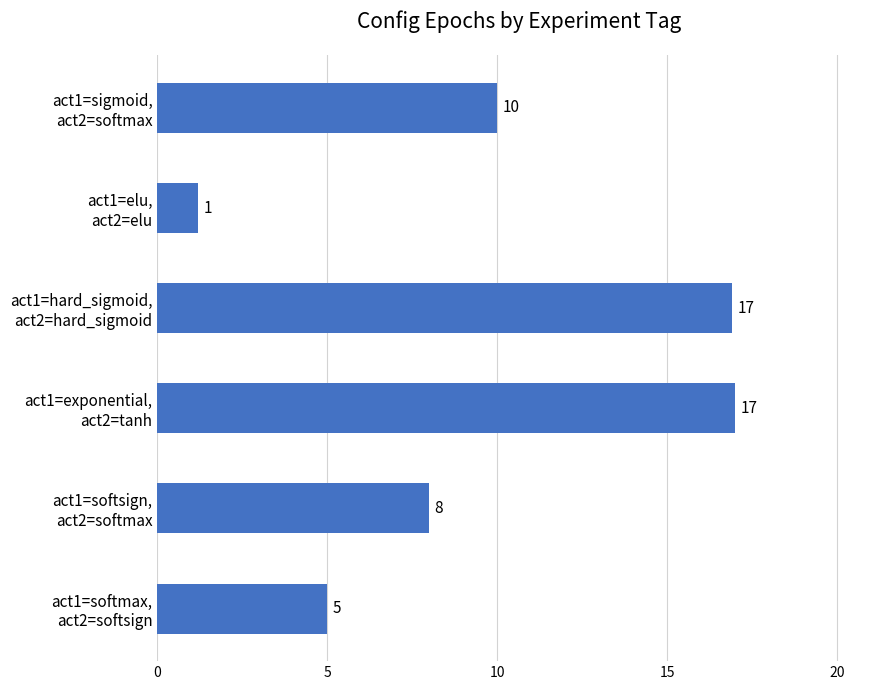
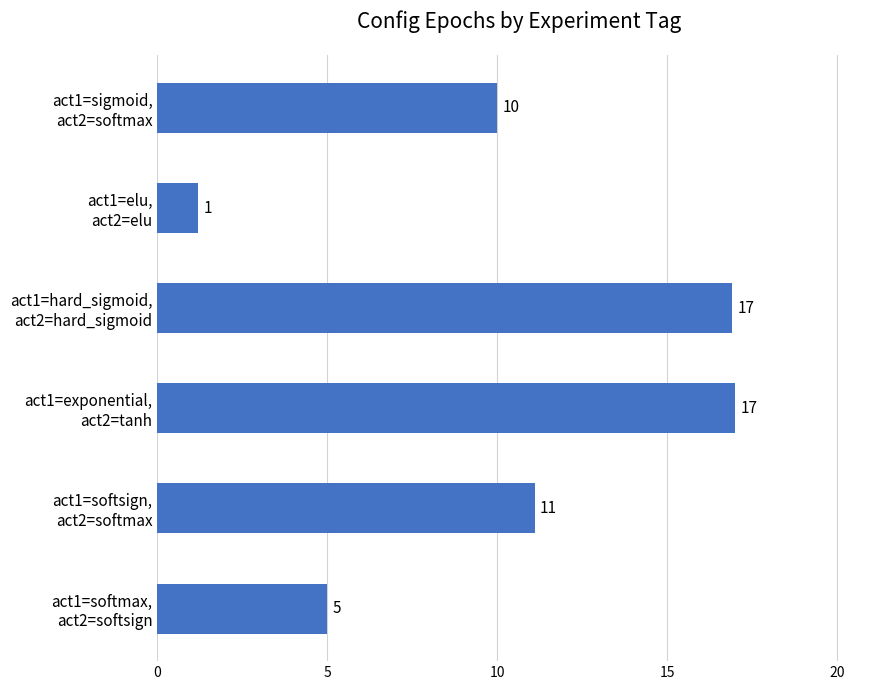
act1=softsign, act2=softmax: 8 -> 11
